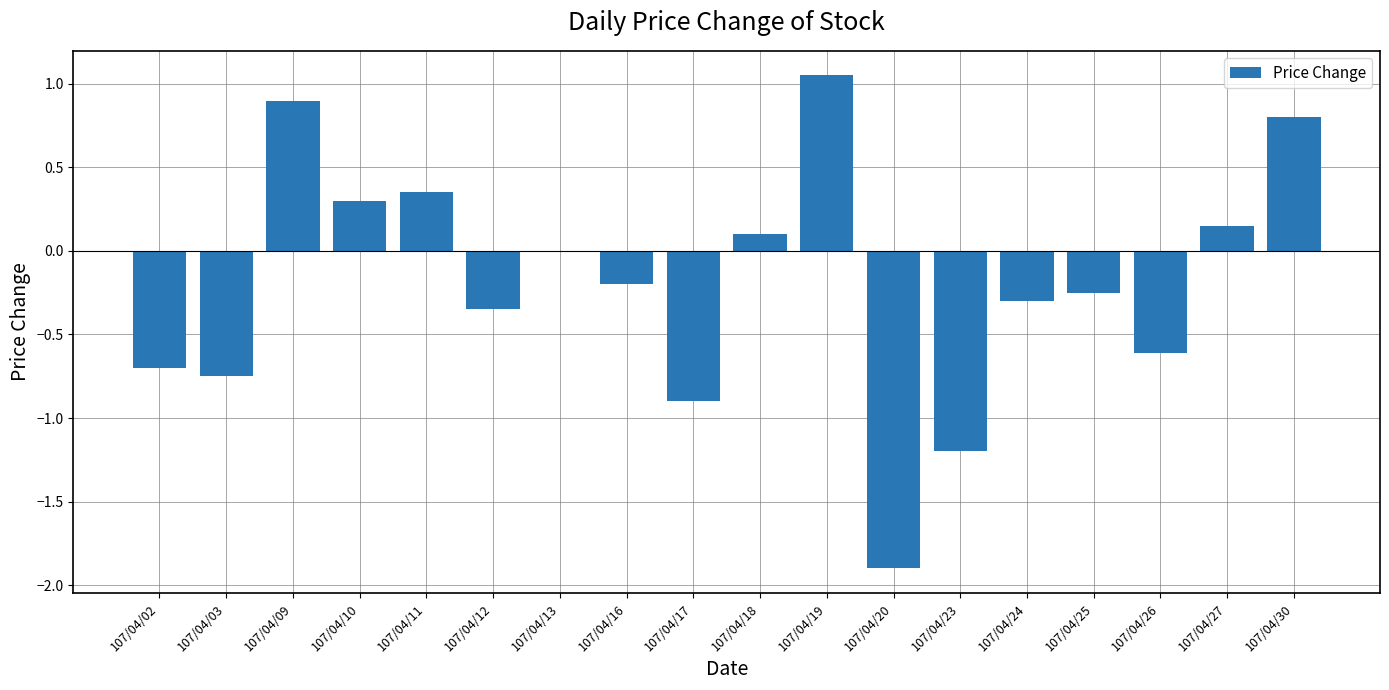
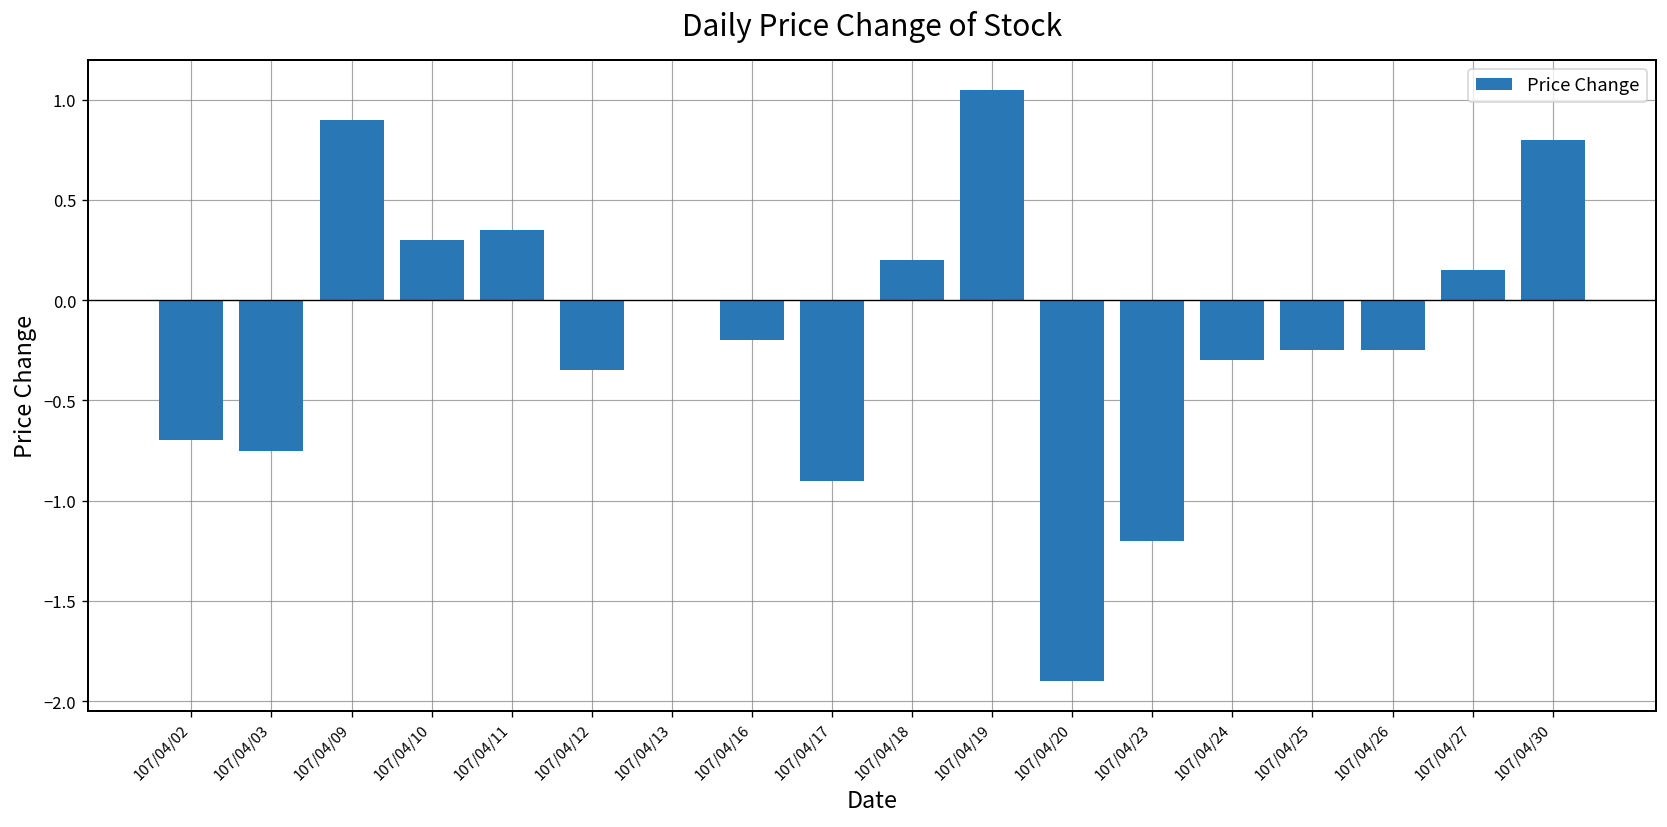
107/04/18: 0.1 -> 0.2
107/04/26: -0.61 -> -0.25
